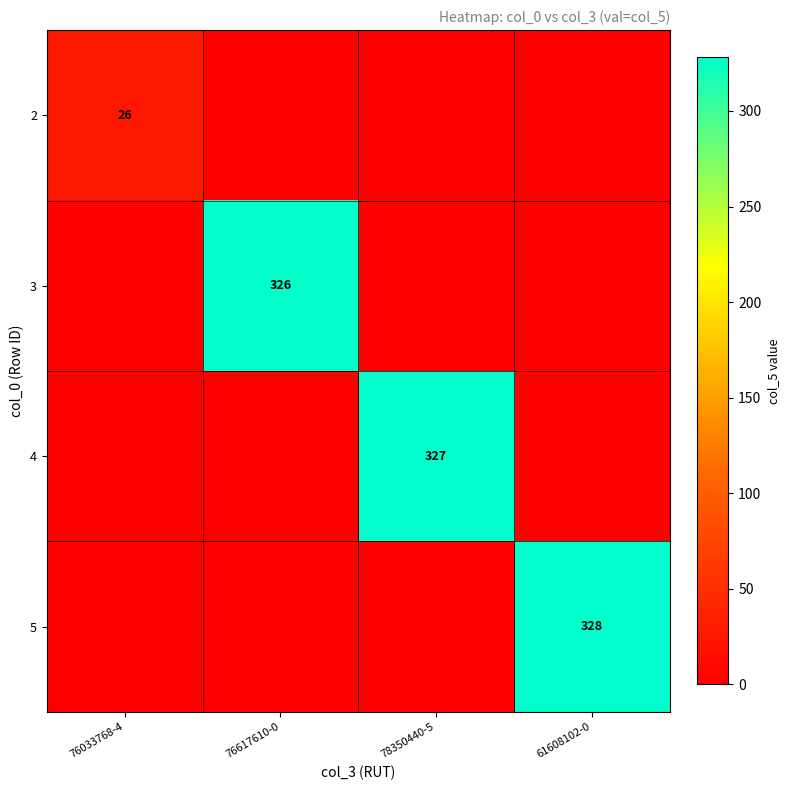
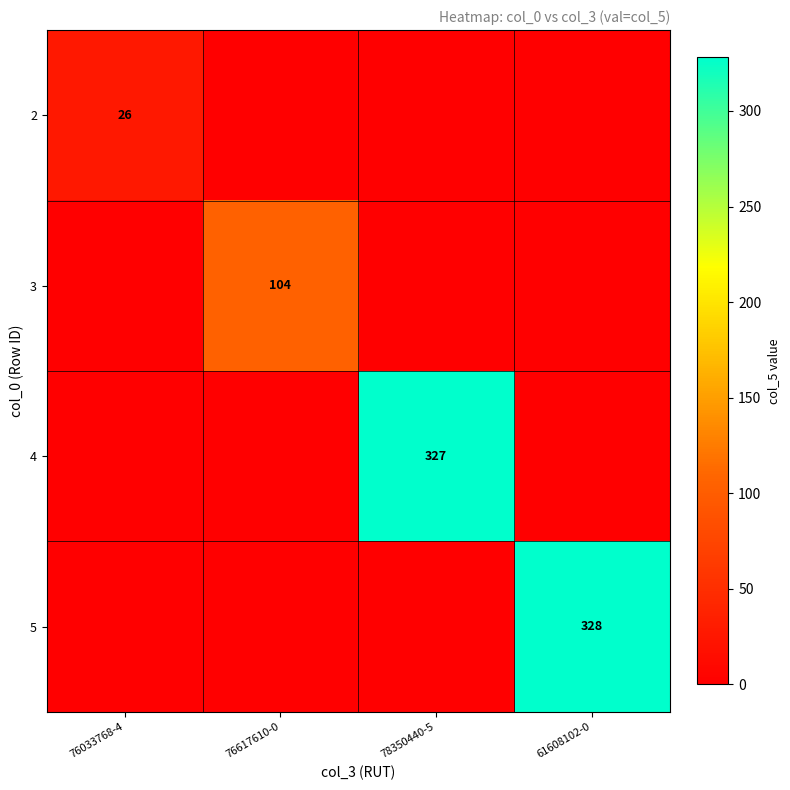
3, 76617610-0: 326 -> 104
